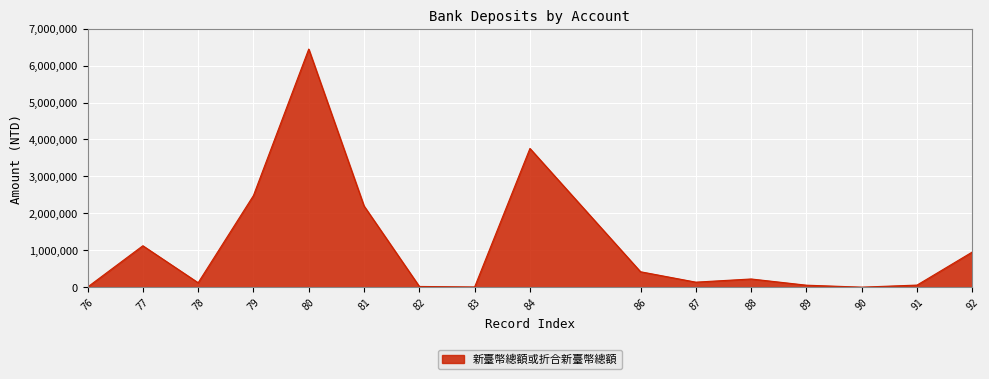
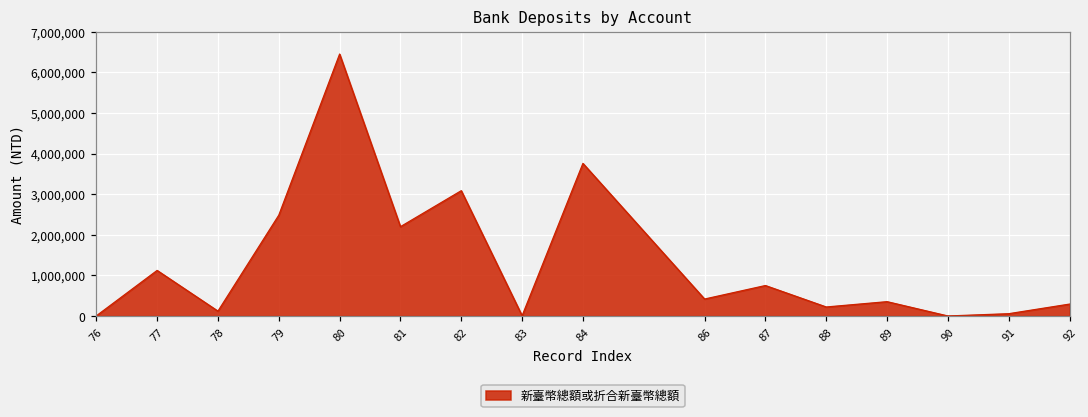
82: 0 -> 3,100,000
87: 100,000 -> 700,000
89: 100,000 -> 400,000
92: 1,000,000 -> 300,000
